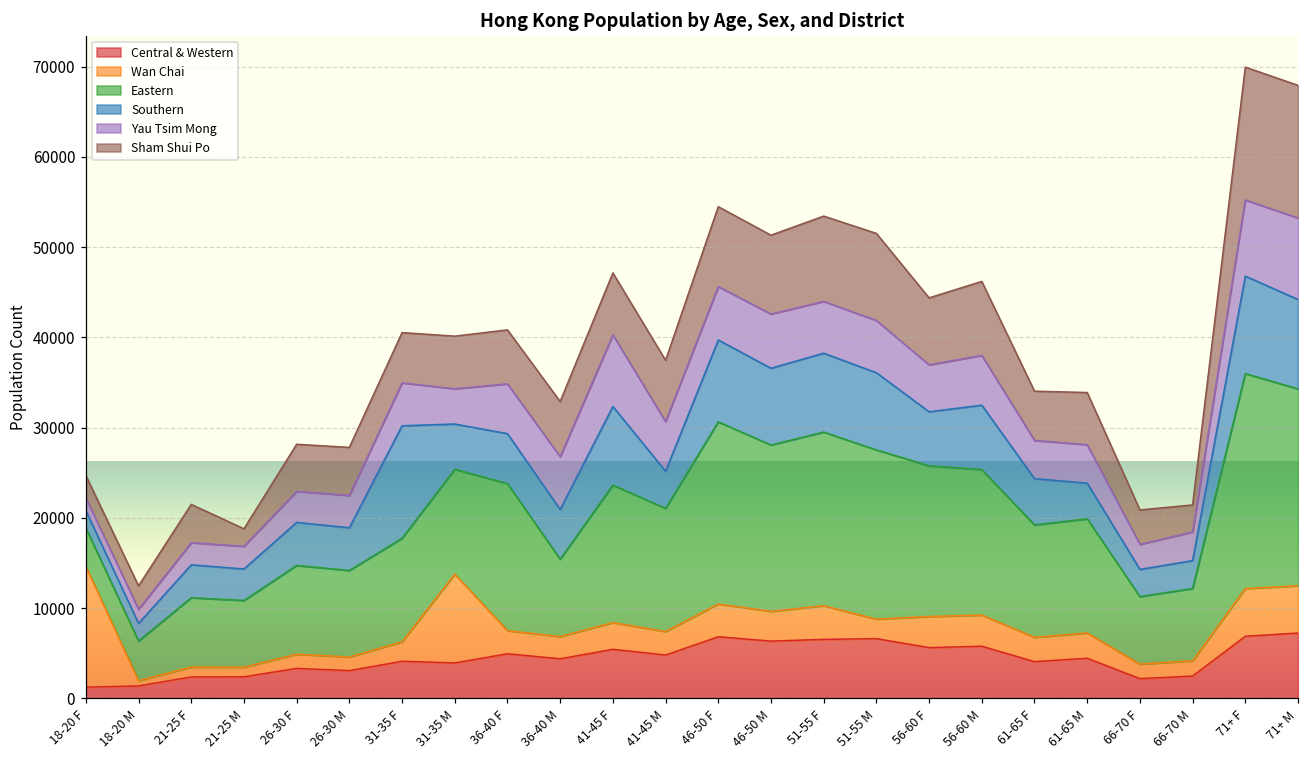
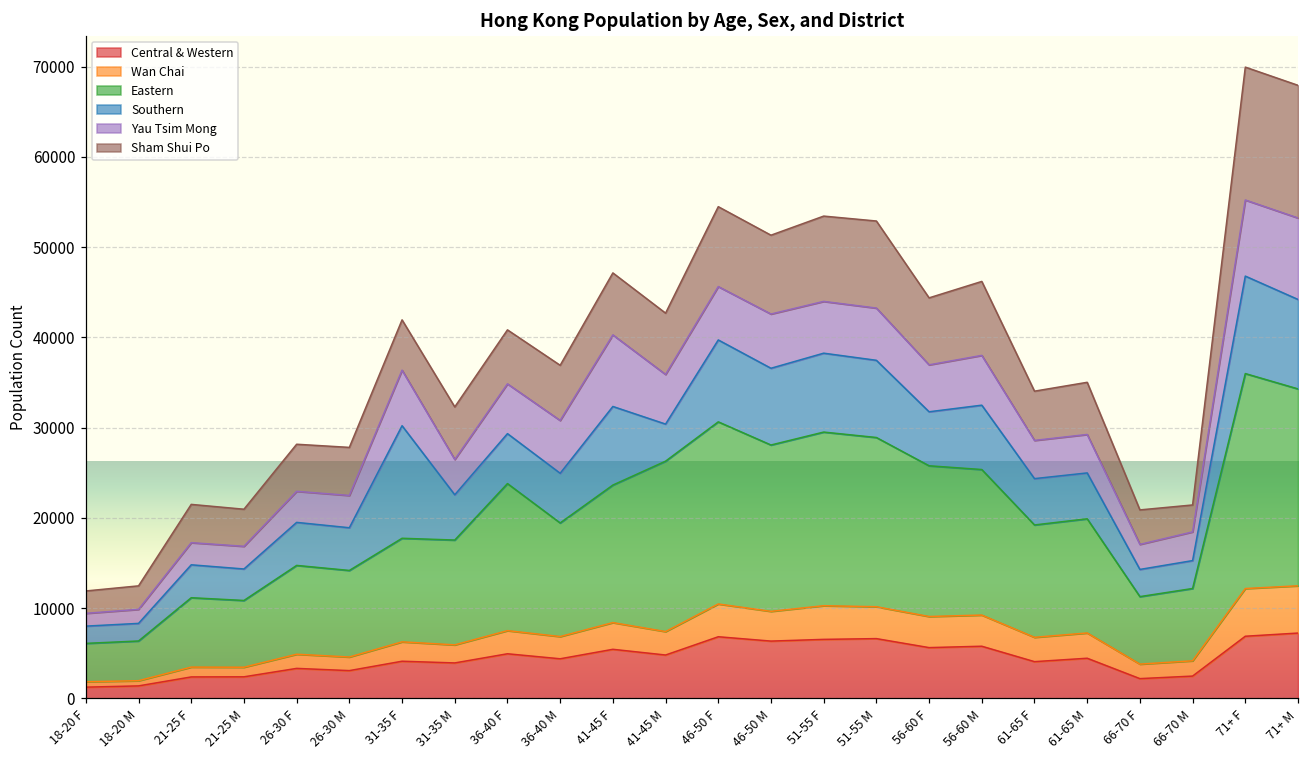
Wan Chai, 18-20 F: 13000 -> 1000
Sham Shui Po, 21-25 M: 2000 -> 4000
Yau Tsim Mong, 31-35 F: 5000 -> 6000
Wan Chai, 31-35 M: 10000 -> 2000
Eastern, 36-40 M: 9000 -> 13000
Eastern, 41-45 M: 14000 -> 19000
Wan Chai, 51-55 M: 2000 -> 4000
Southern, 61-65 M: 4000 -> 5000
